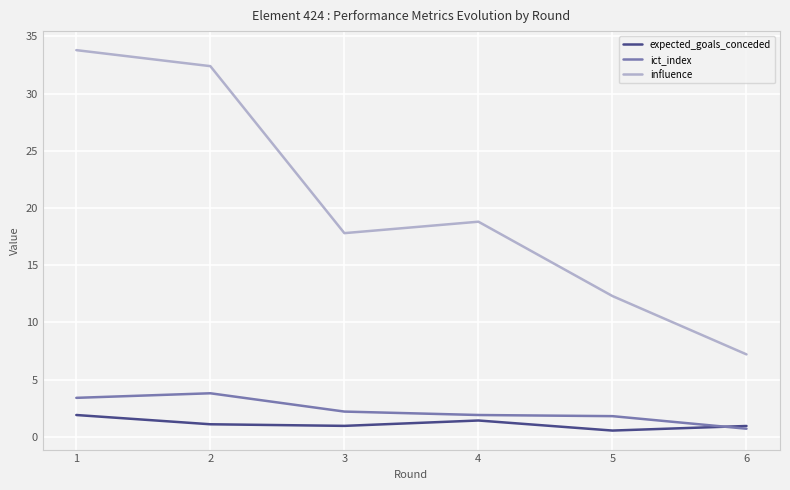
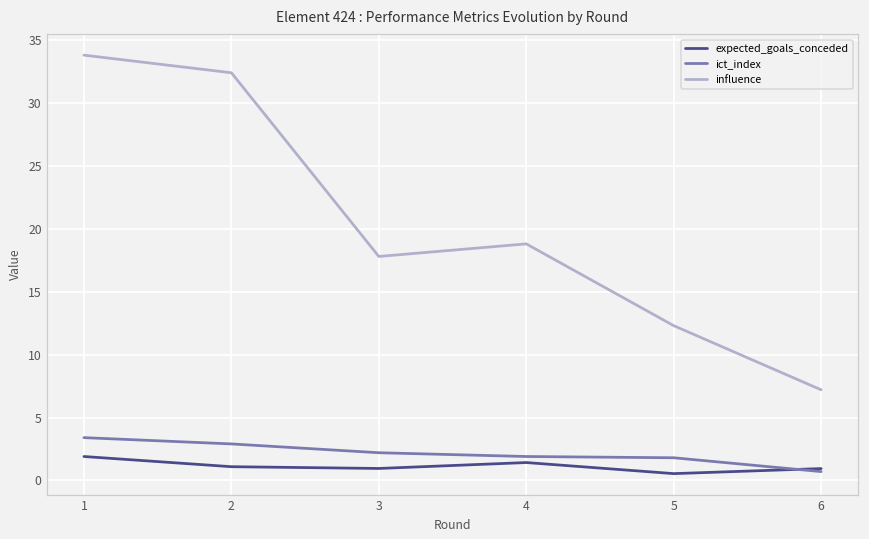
ict_index, 2: 3.8 -> 2.9
